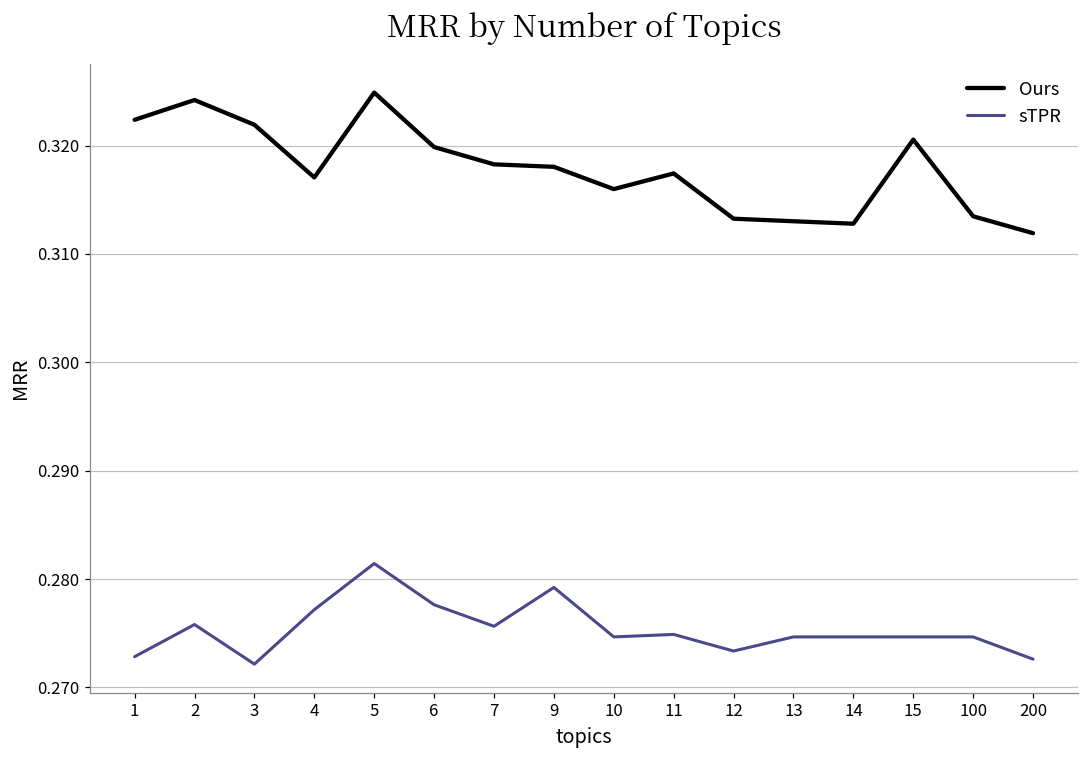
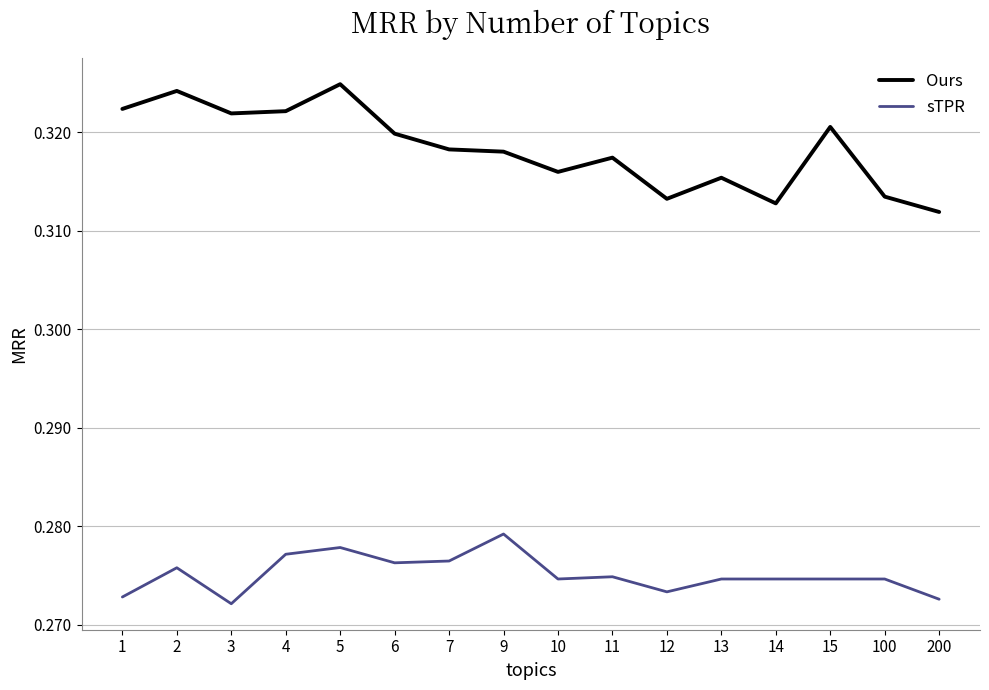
Ours, 4: 0.317 -> 0.322
sTPR, 5: 0.281 -> 0.278
sTPR, 6: 0.278 -> 0.276
sTPR, 7: 0.2756 -> 0.2765
Ours, 13: 0.313 -> 0.315
